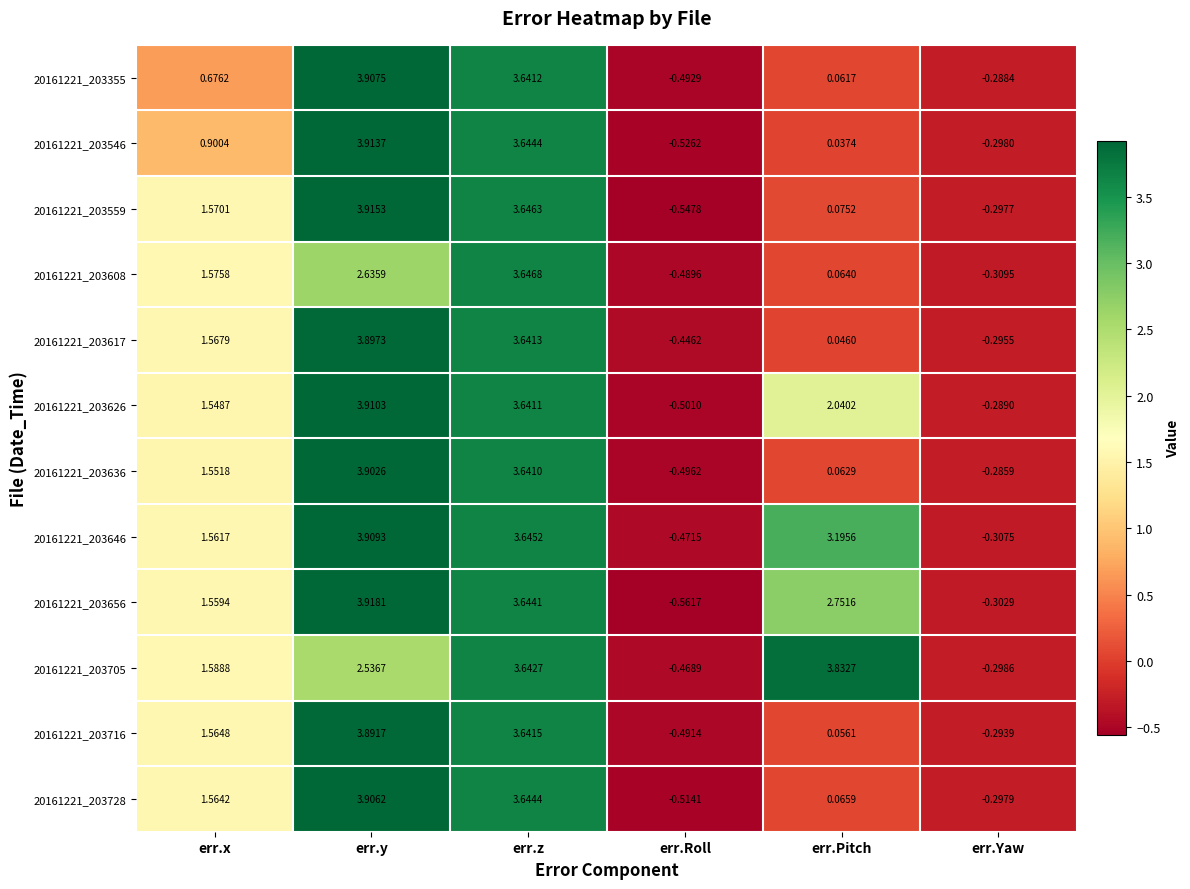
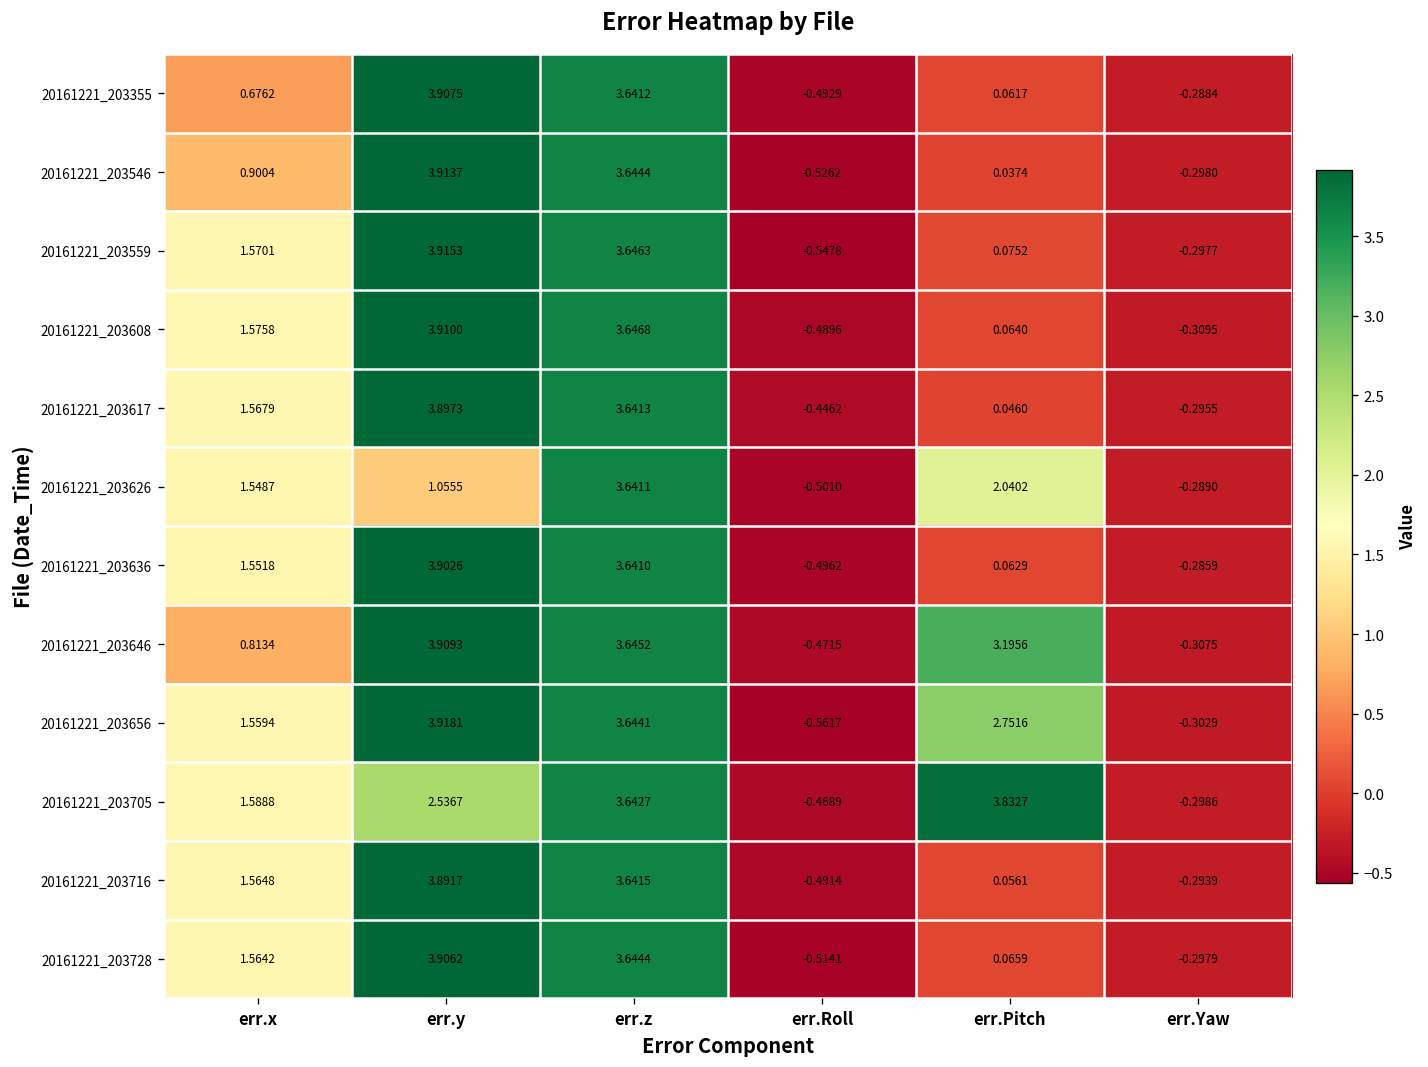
20161221_203608, err.y: 2.6359 -> 3.9100
20161221_203626, err.y: 3.9103 -> 1.0555
20161221_203646, err.x: 1.5617 -> 0.8134
